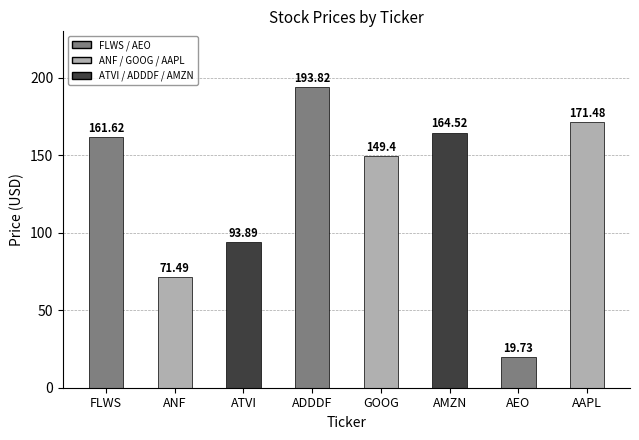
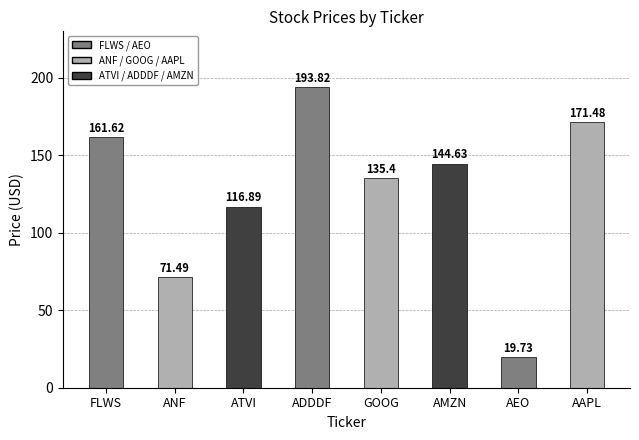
ATVI: 93.89 -> 116.89
GOOG: 149.4 -> 135.4
AMZN: 164.52 -> 144.63
